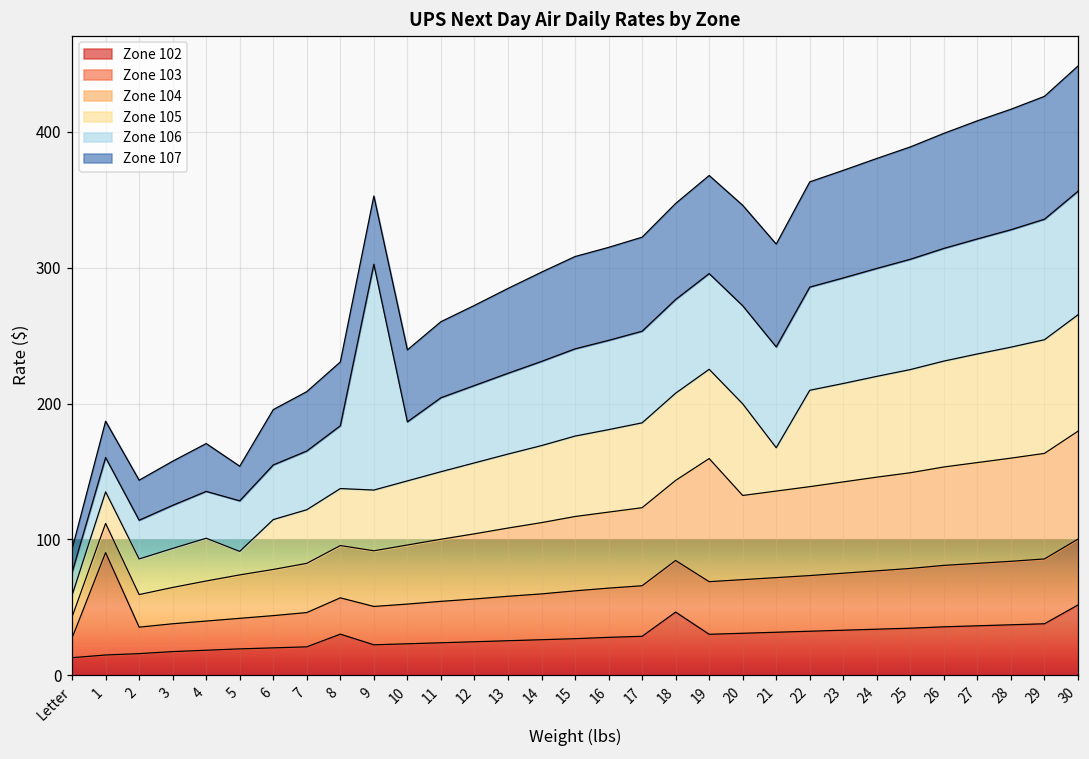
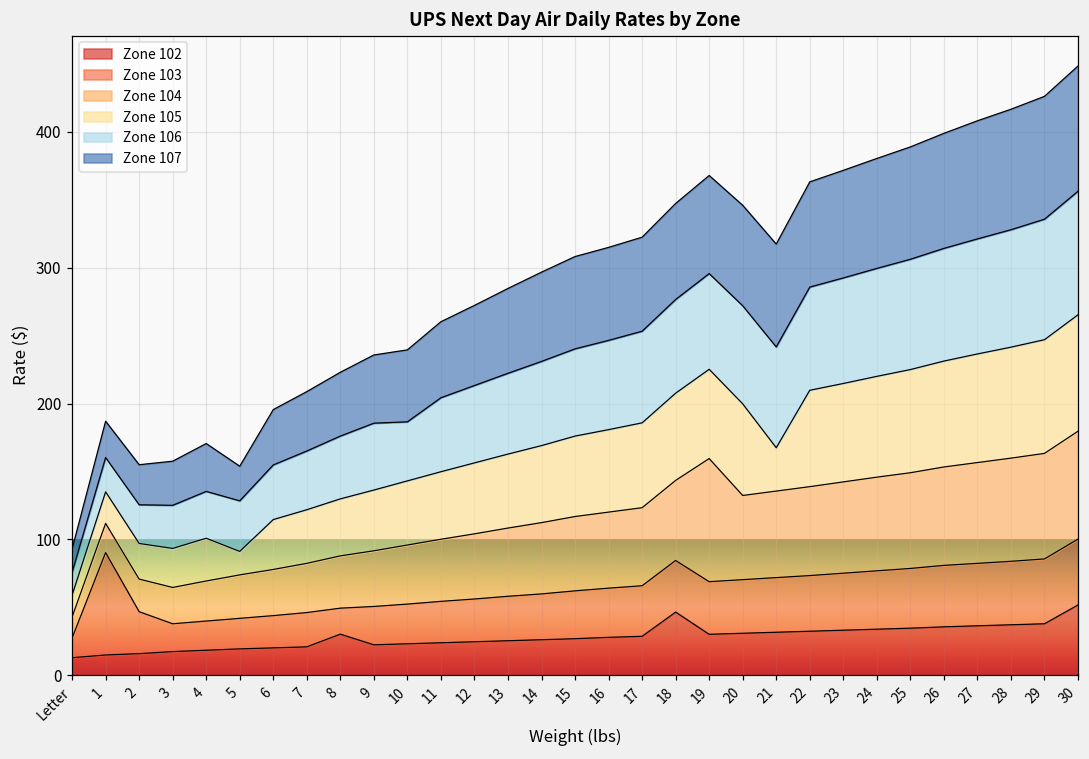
Zone 103, 2: 20 -> 31
Zone 103, 8: 27 -> 19
Zone 106, 9: 166 -> 49
